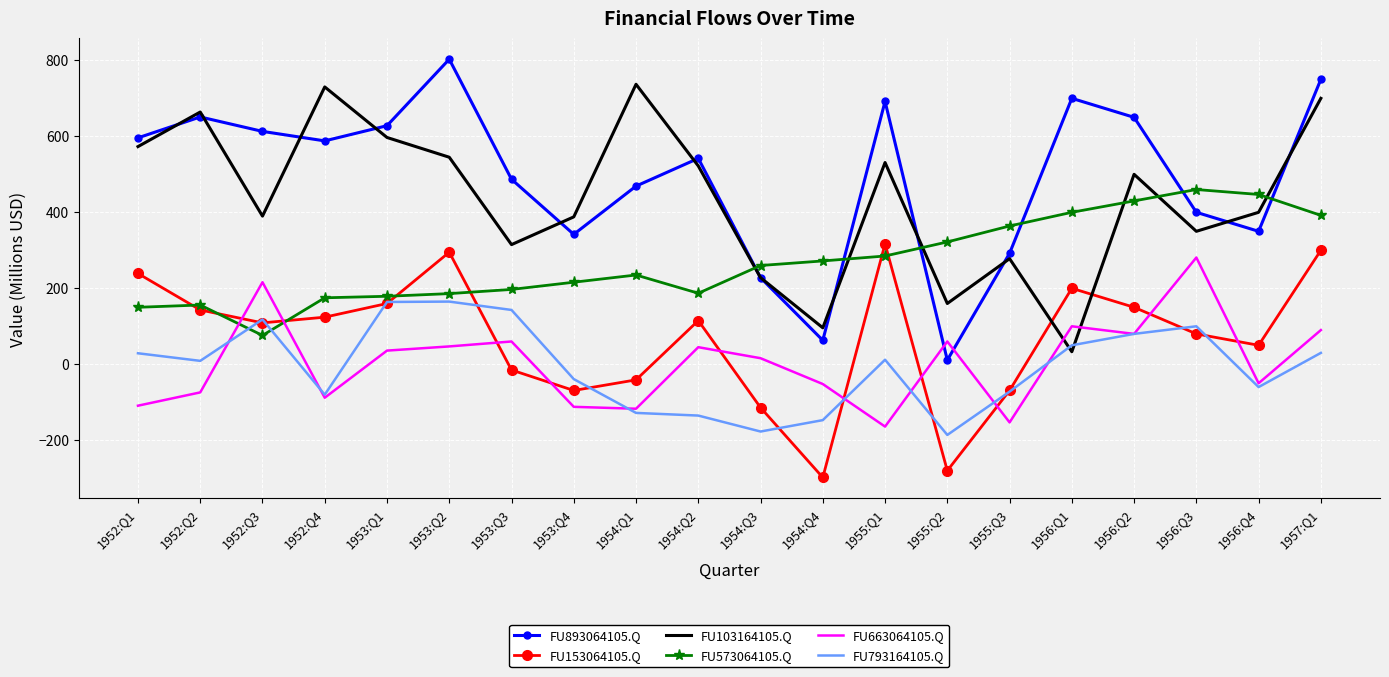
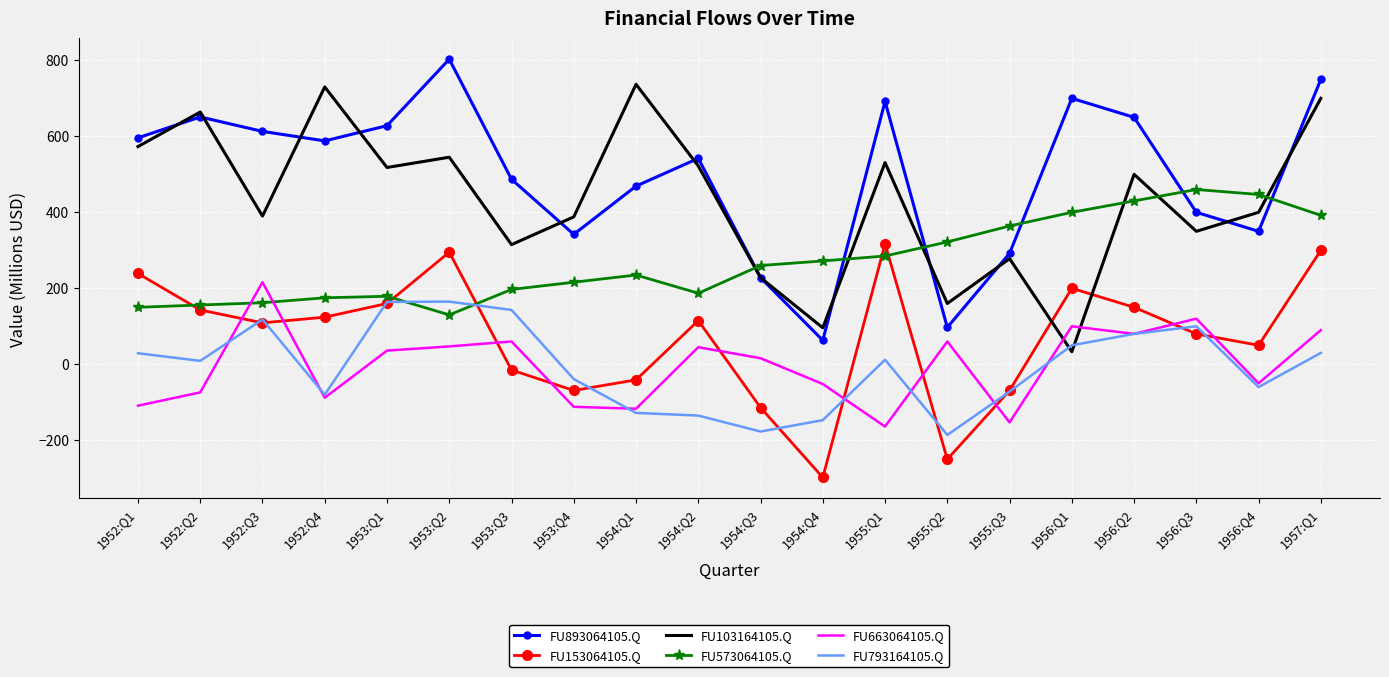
FU573064105.Q, 1952:Q3: 80 -> 160
FU103164105.Q, 1953:Q1: 600 -> 520
FU573064105.Q, 1953:Q2: 190 -> 130
FU893064105.Q, 1955:Q2: 10 -> 100
FU153064105.Q, 1955:Q2: -280 -> -250
FU663064105.Q, 1956:Q3: 280 -> 120
